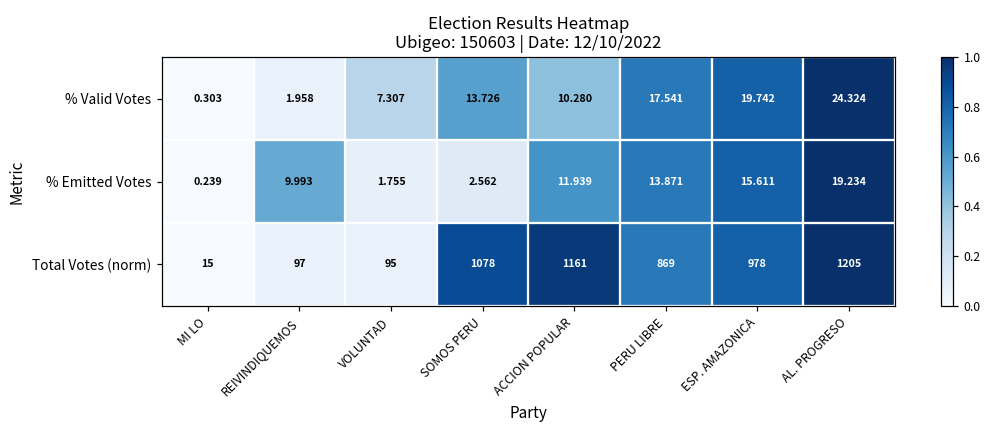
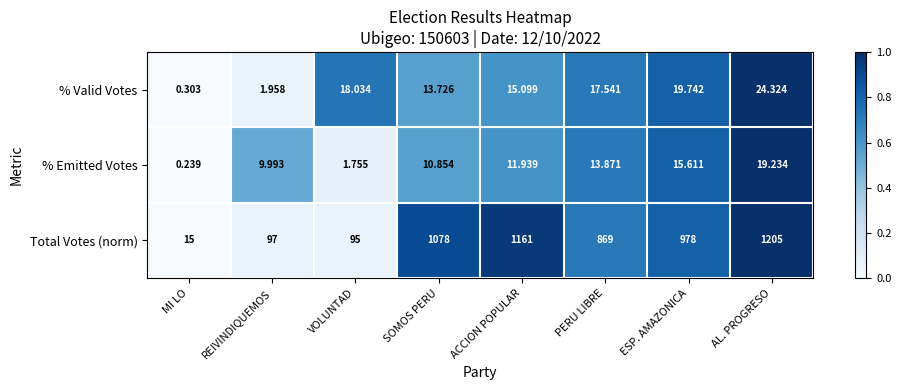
% Valid Votes, VOLUNTAD: 7.307 -> 18.034
% Valid Votes, ACCION POPULAR: 10.280 -> 15.099
% Emitted Votes, SOMOS PERU: 2.562 -> 10.854
